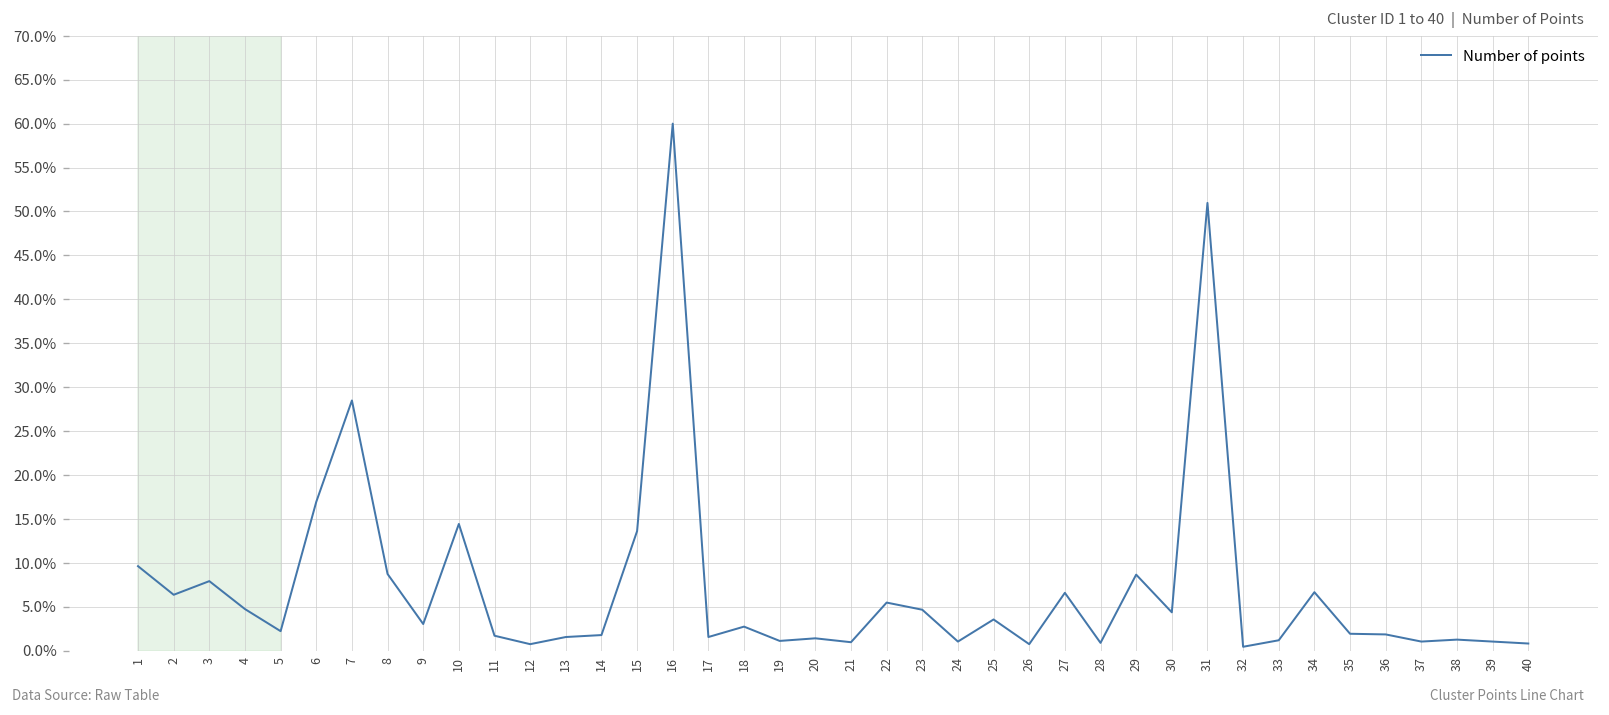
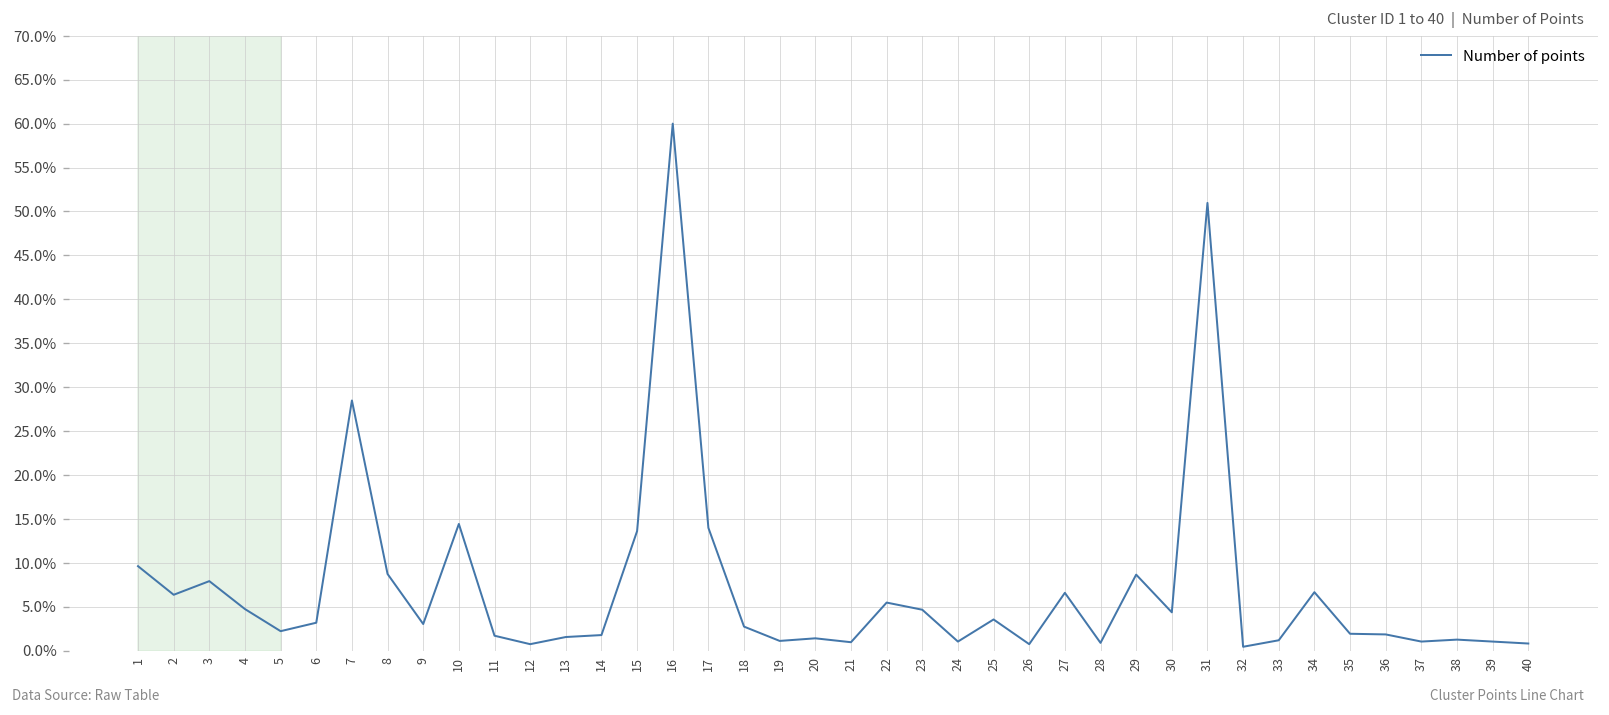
6: 17% -> 3%
17: 2% -> 14%
